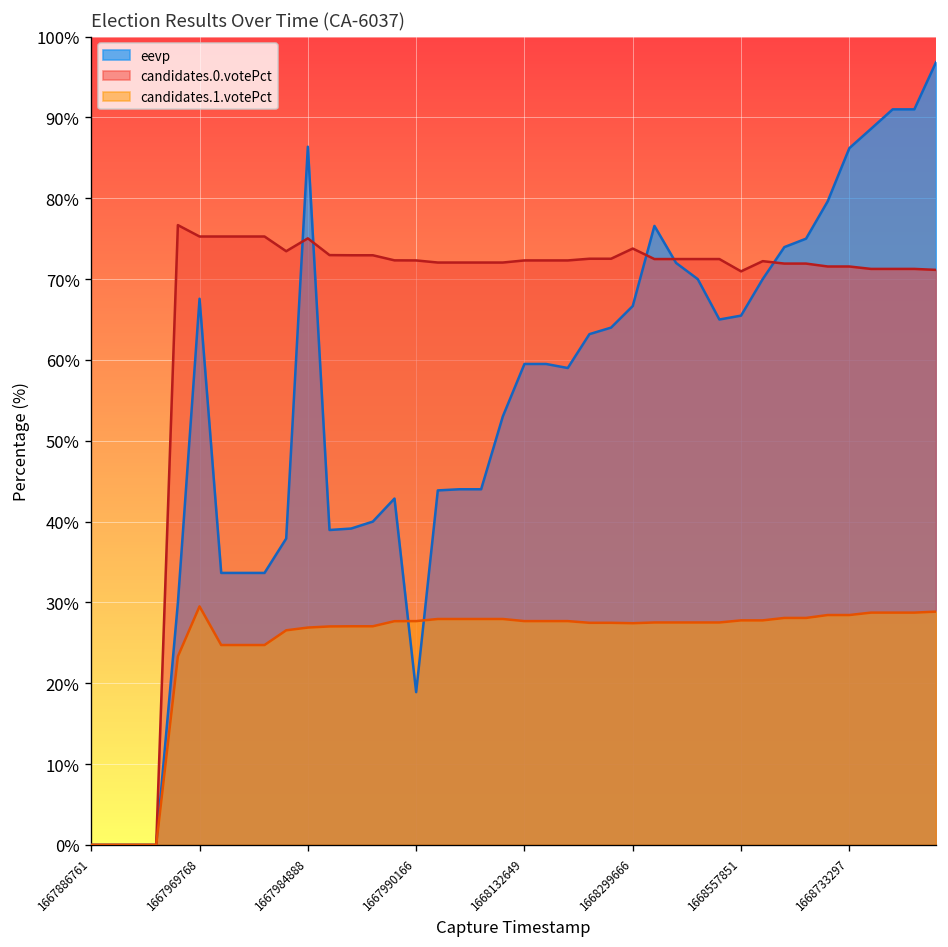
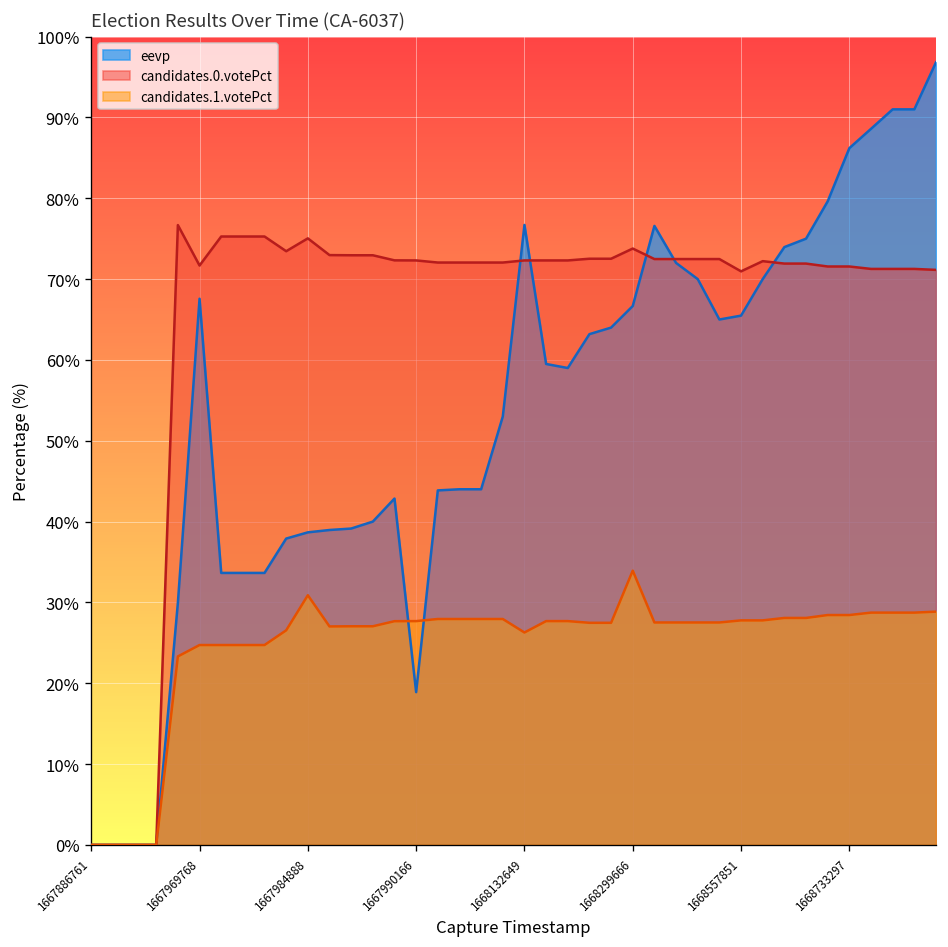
candidates.0.votePct, 1667969768: 75% -> 72%
candidates.1.votePct, 1667969768: 30% -> 25%
eevp, 1667984888: 86% -> 39%
candidates.1.votePct, 1667984888: 27% -> 31%
eevp, 1668132649: 60% -> 77%
candidates.1.votePct, 1668132649: 28% -> 26%
candidates.1.votePct, 1668299666: 27% -> 34%
